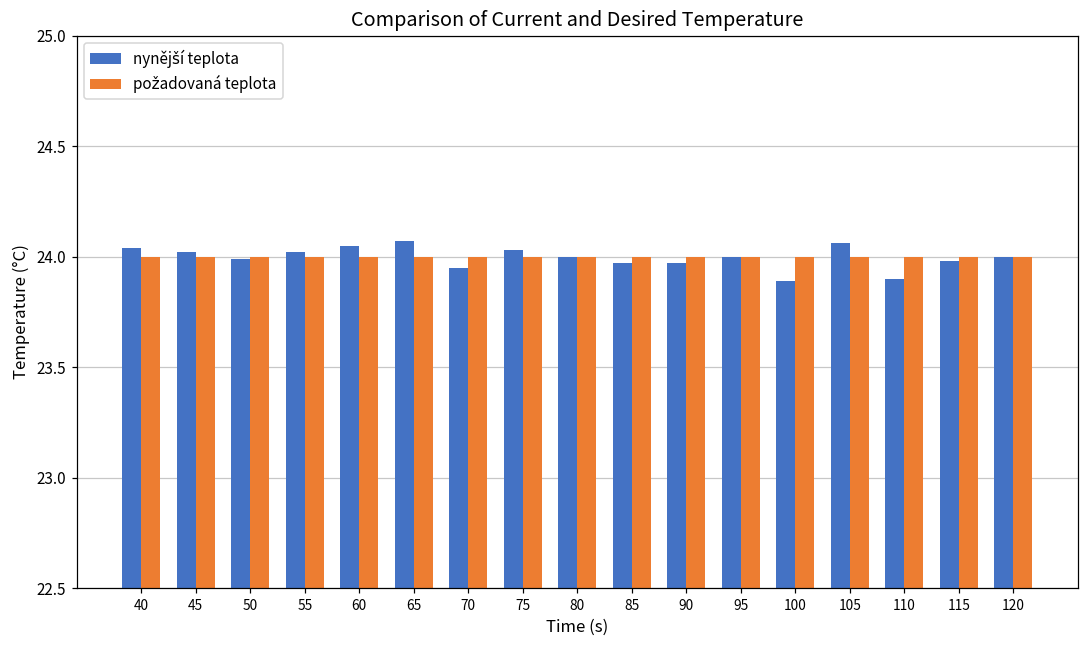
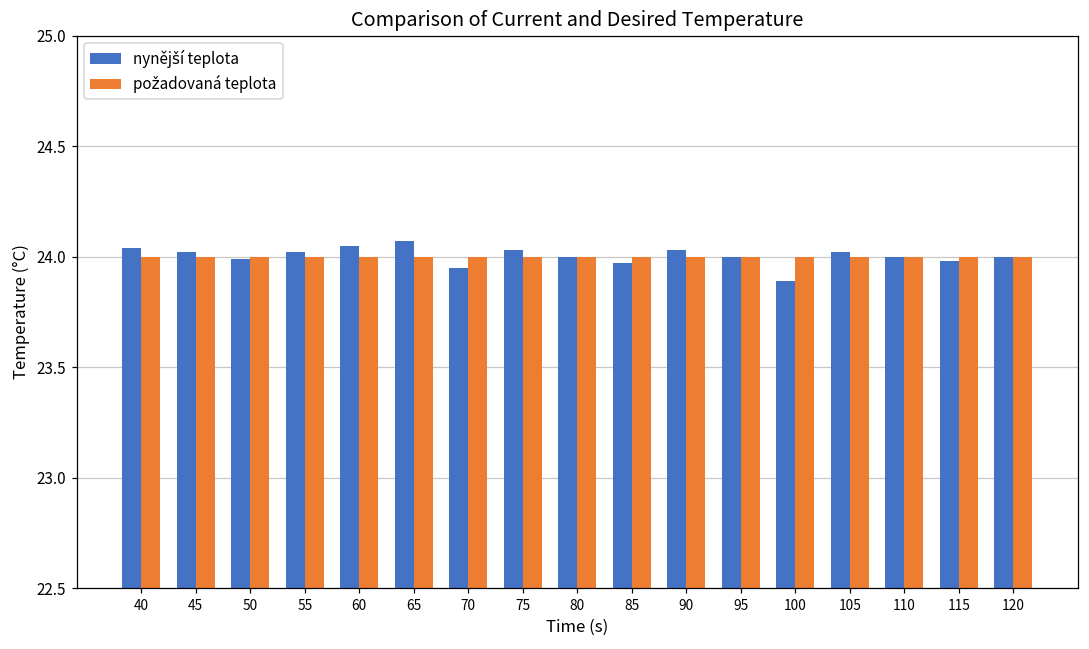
nynější teplota, 90: 23.97 -> 24.03
nynější teplota, 105: 24.06 -> 24.02
nynější teplota, 110: 23.9 -> 24.0
